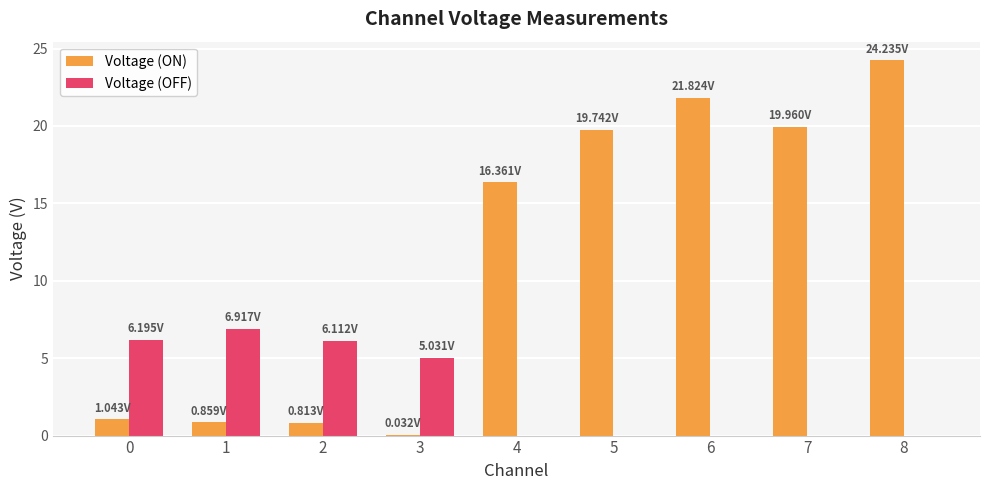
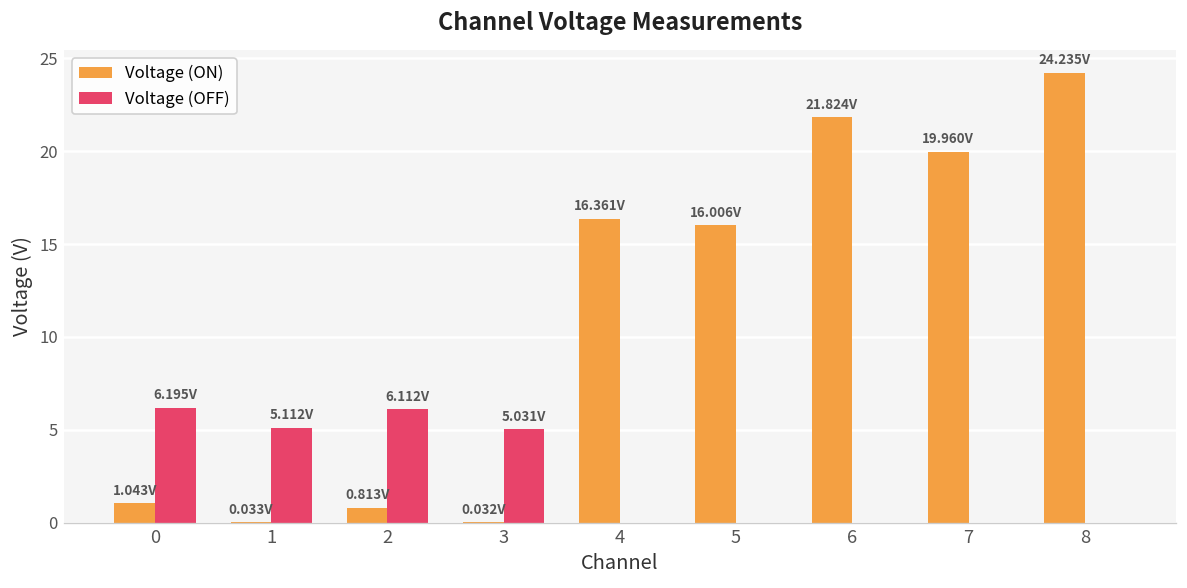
Voltage (ON), 1: 0.859V -> 0.033V
Voltage (OFF), 1: 6.917V -> 5.112V
Voltage (ON), 5: 19.742V -> 16.006V
